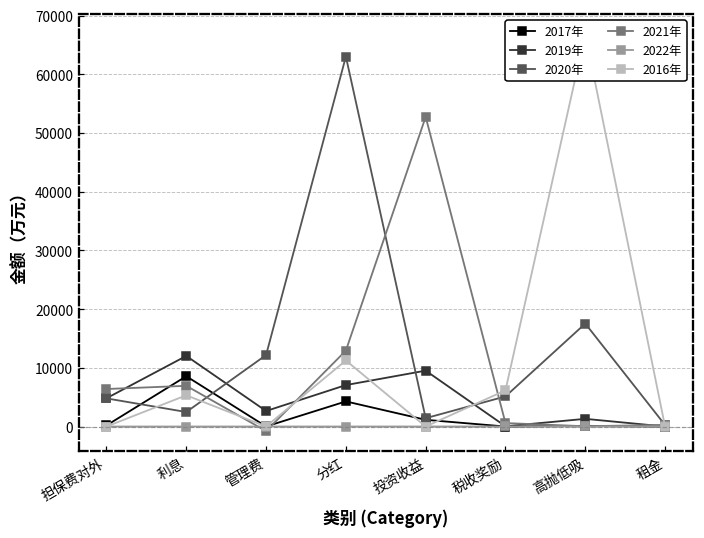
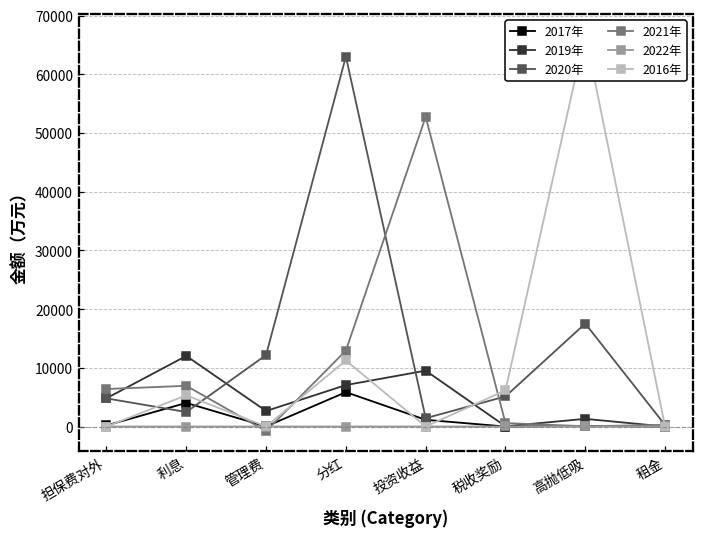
2017年, 利息: 9000 -> 4000
2017年, 分红: 4000 -> 6000
